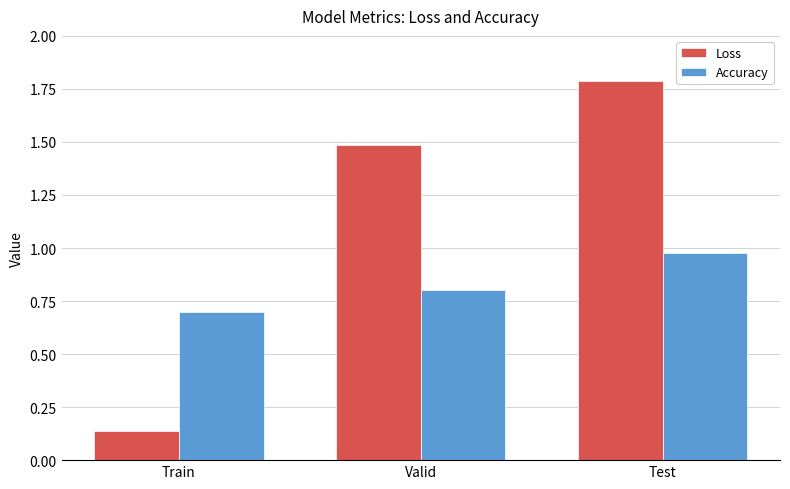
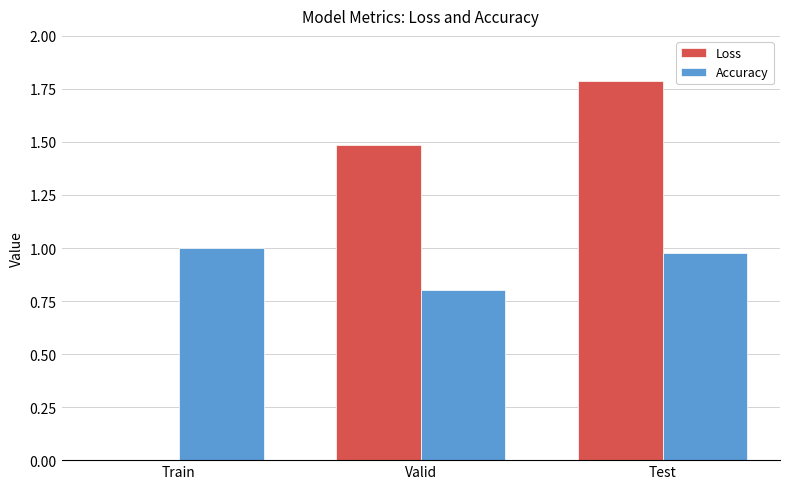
Loss, Train: 0.14 -> 0.00
Accuracy, Train: 0.7 -> 1.0
